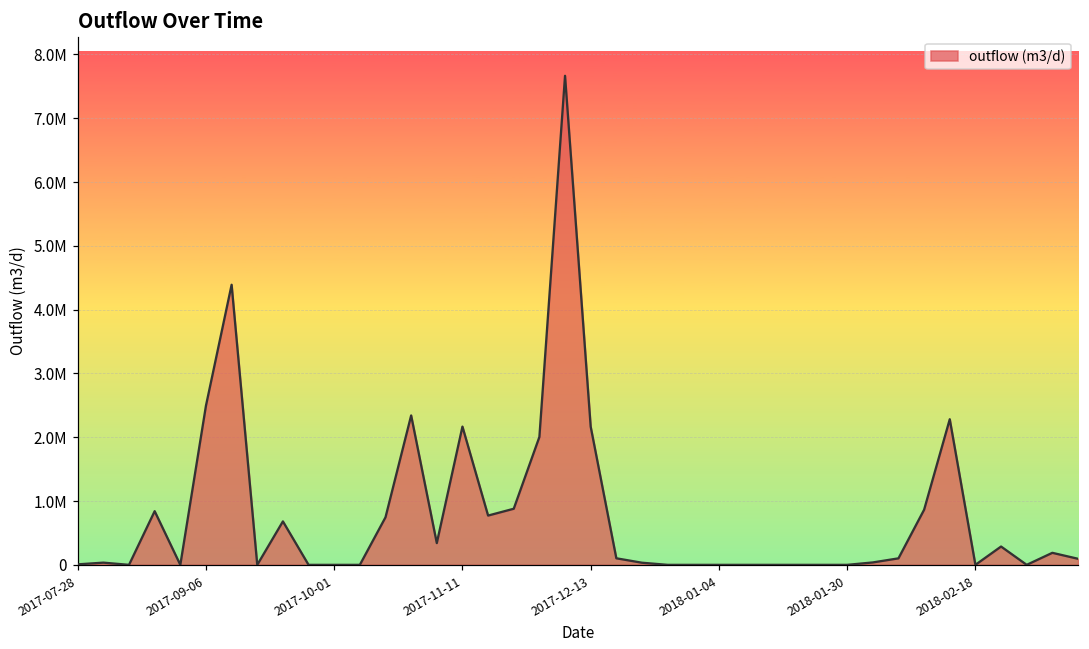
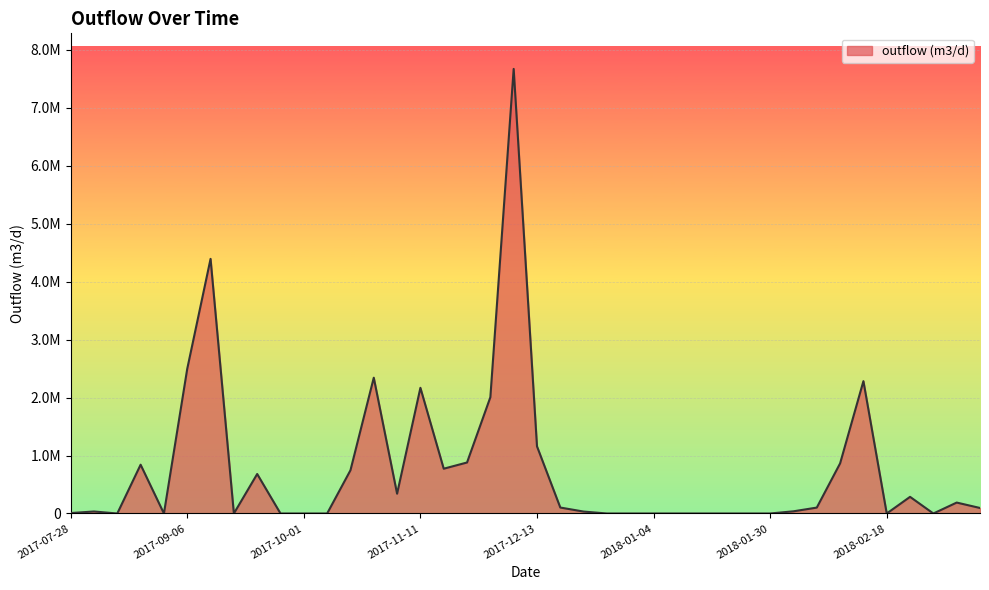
2017-12-13: 2200000 -> 1200000
